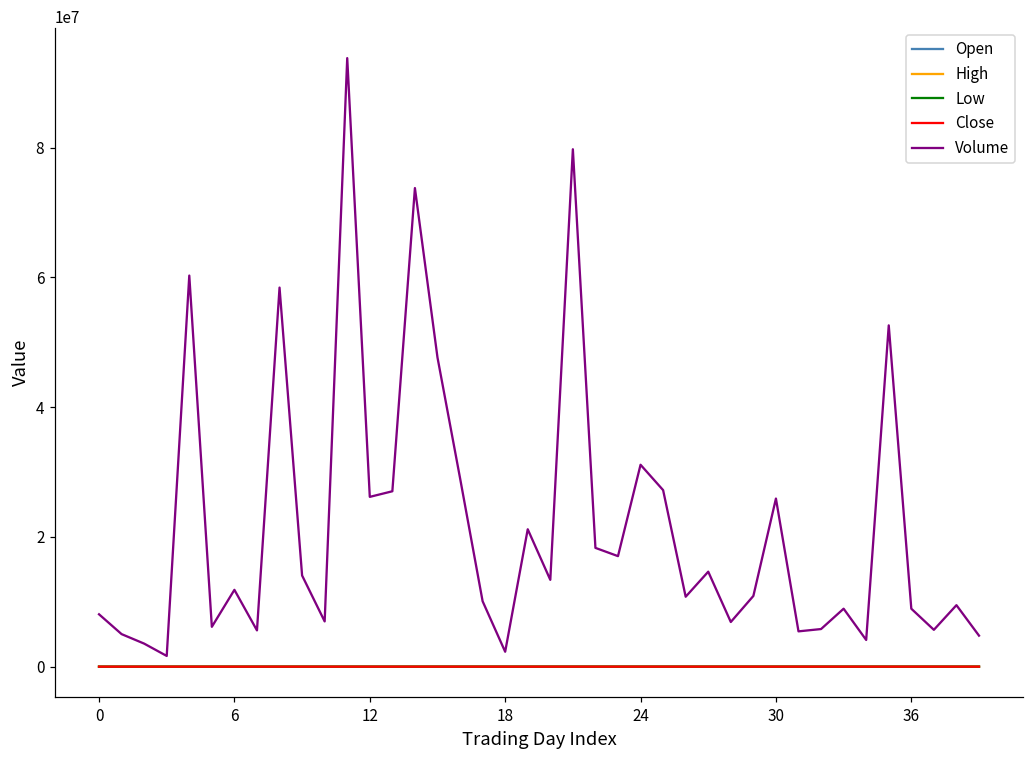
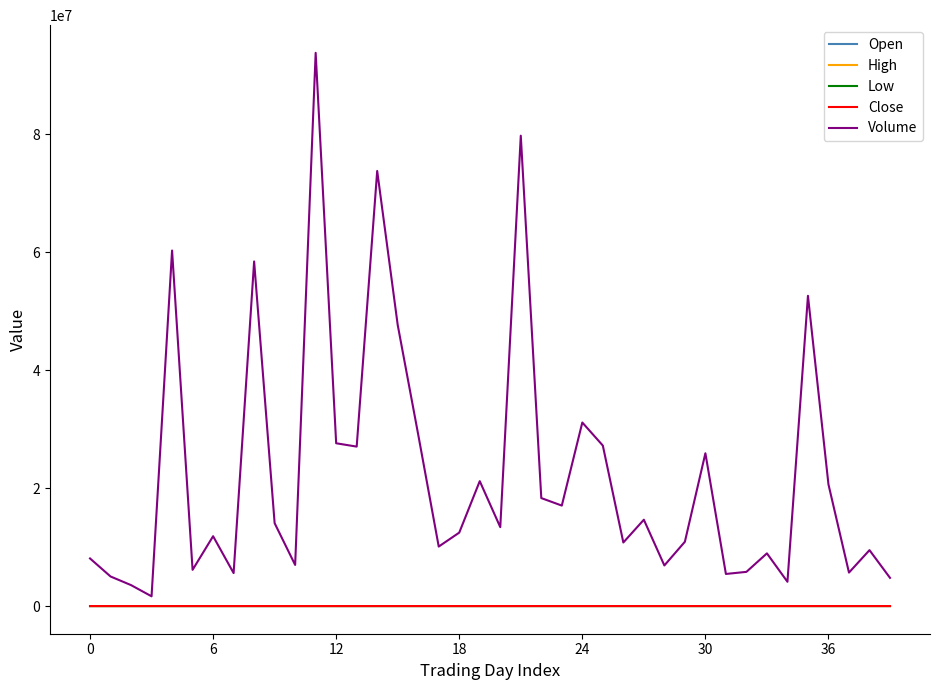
Volume, 12: 26000000 -> 28000000
Volume, 18: 2000000 -> 12000000
Volume, 36: 9000000 -> 21000000
